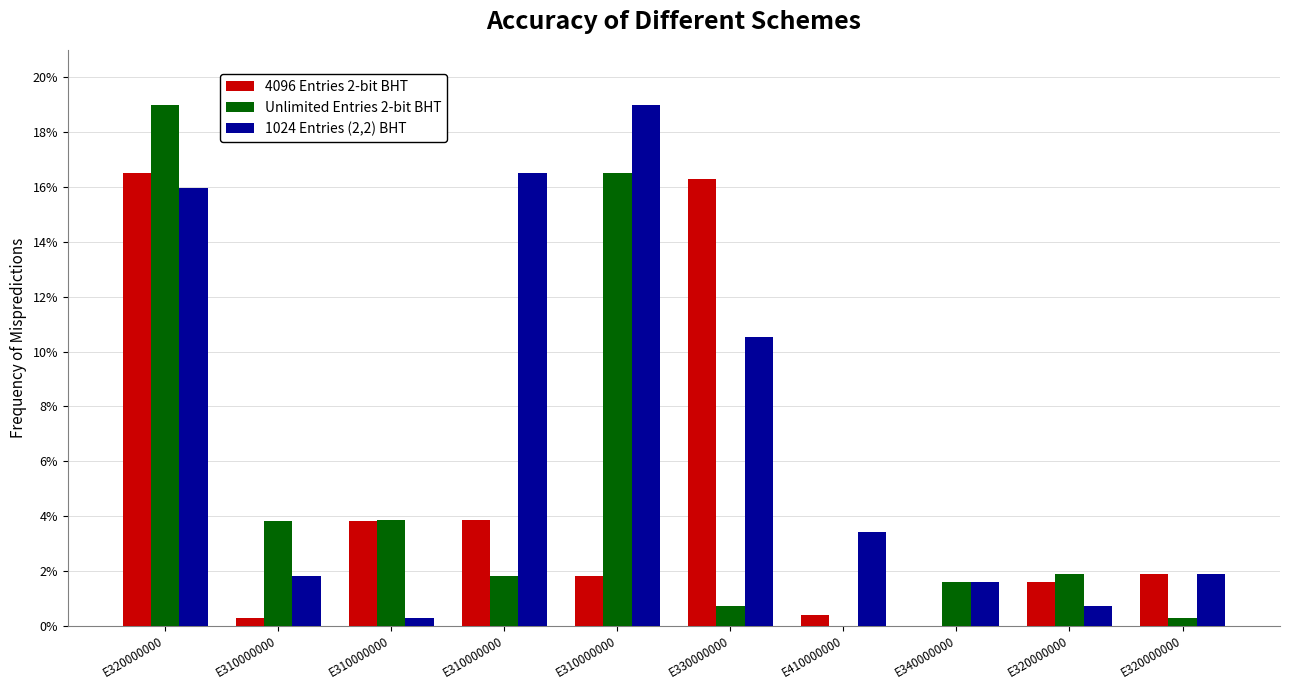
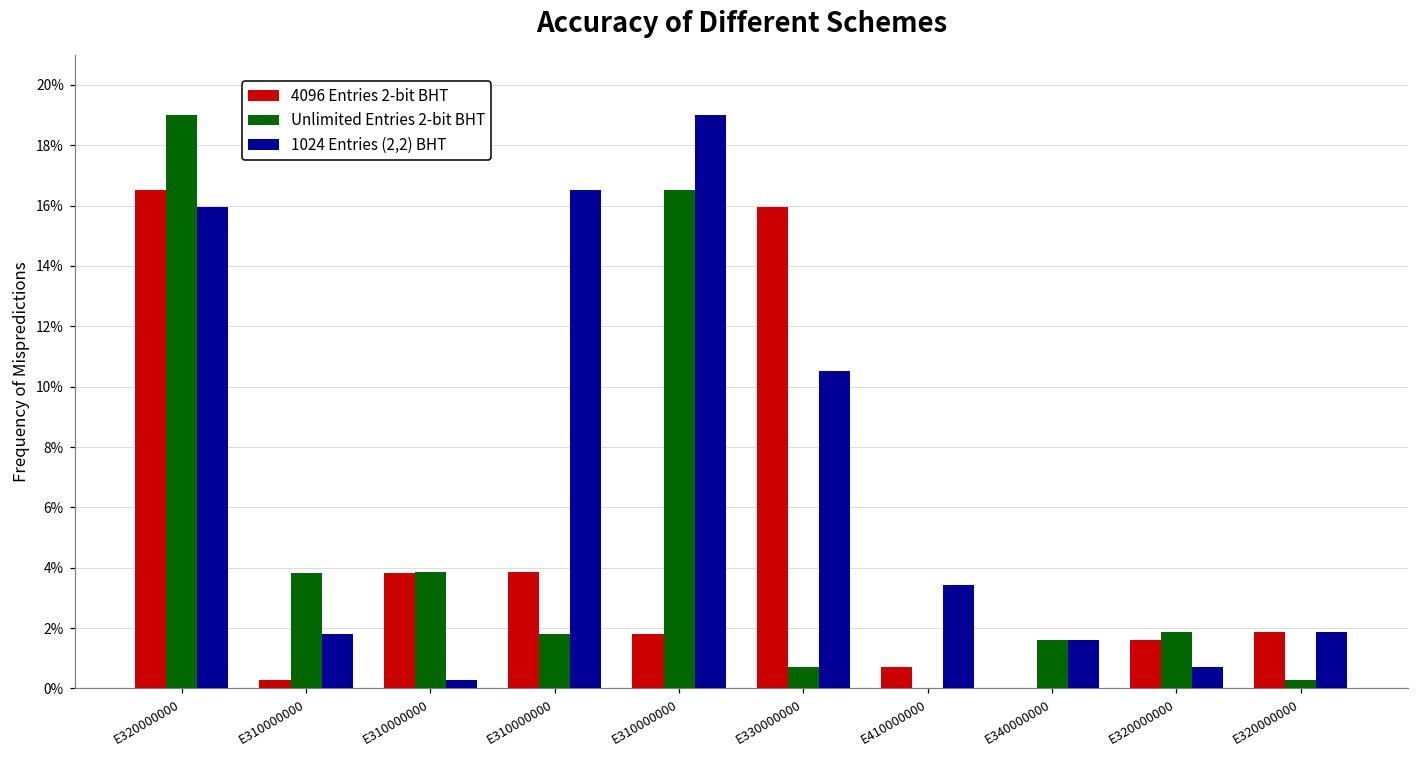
4096 Entries 2-bit BHT, E330000000: 16.3% -> 16.0%
4096 Entries 2-bit BHT, E410000000: 0.4% -> 0.7%
